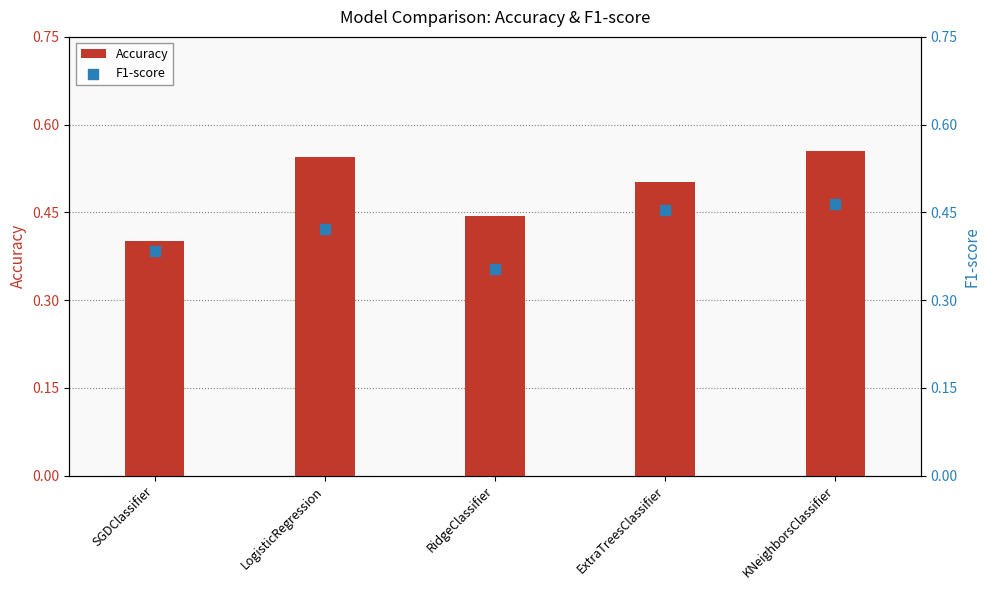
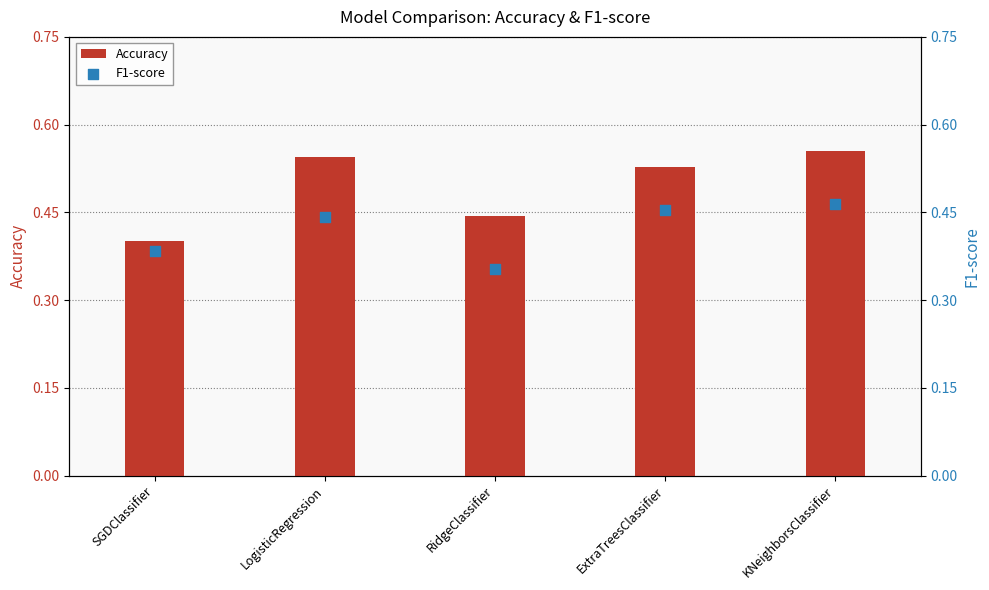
Accuracy, ExtraTreesClassifier: 0.50 -> 0.53
F1-score, LogisticRegression: 0.42 -> 0.44
